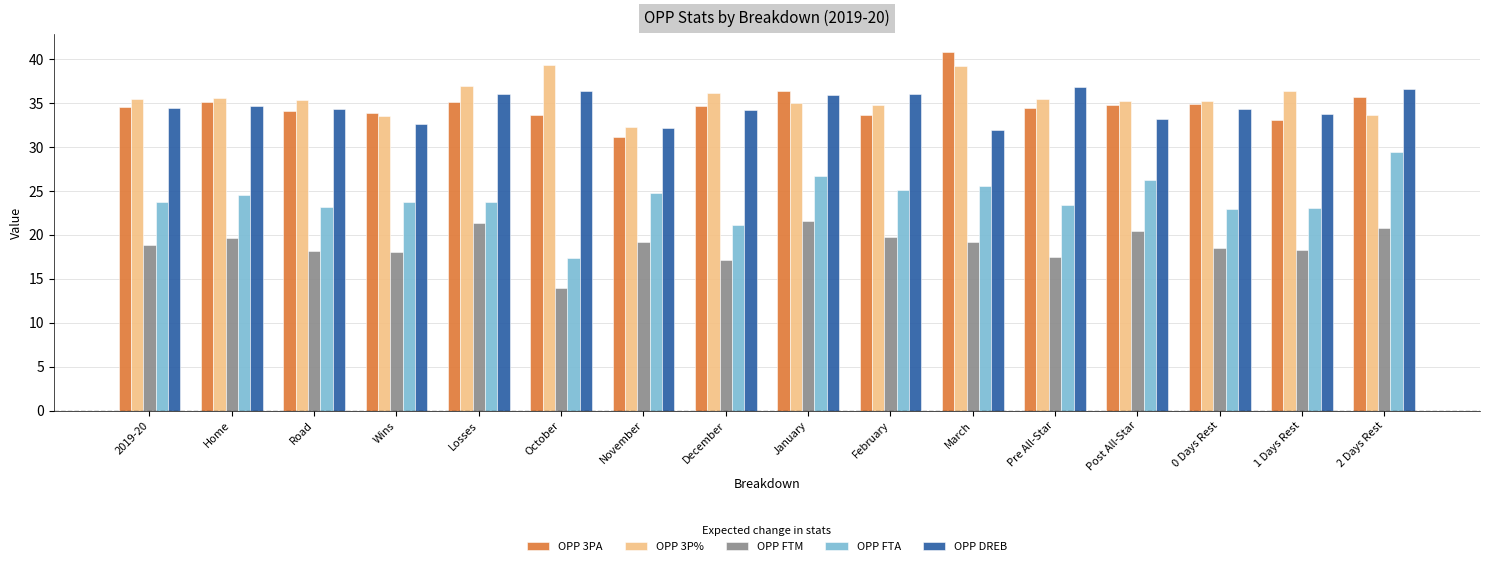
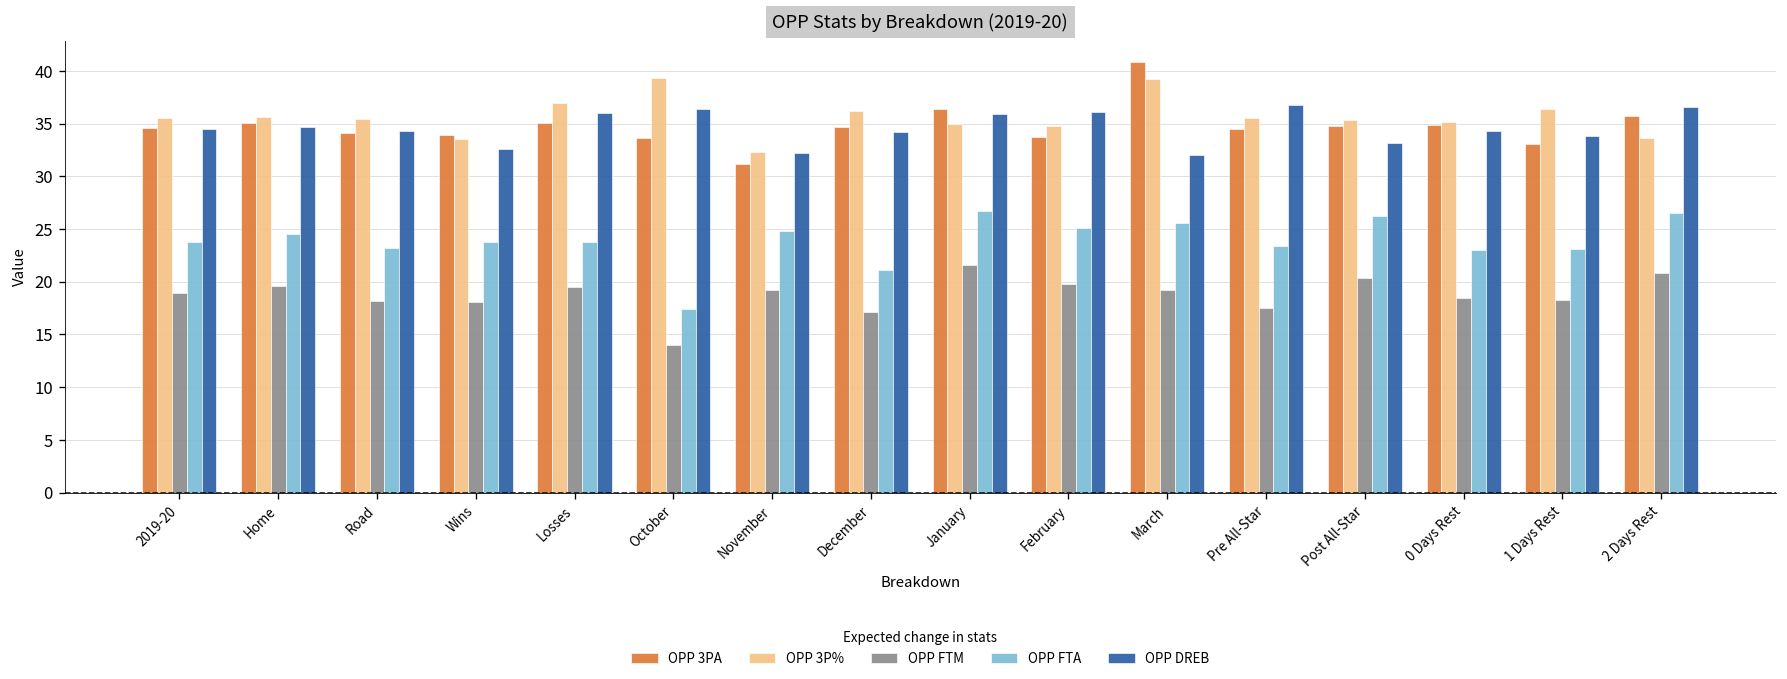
OPP FTM, Losses: 21 -> 20
OPP FTA, 2 Days Rest: 29 -> 27
